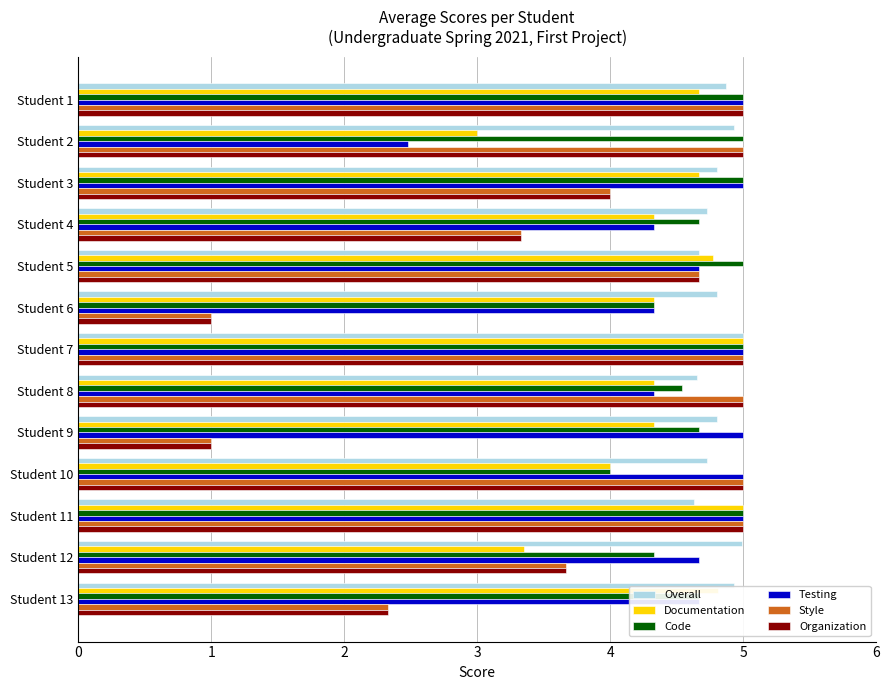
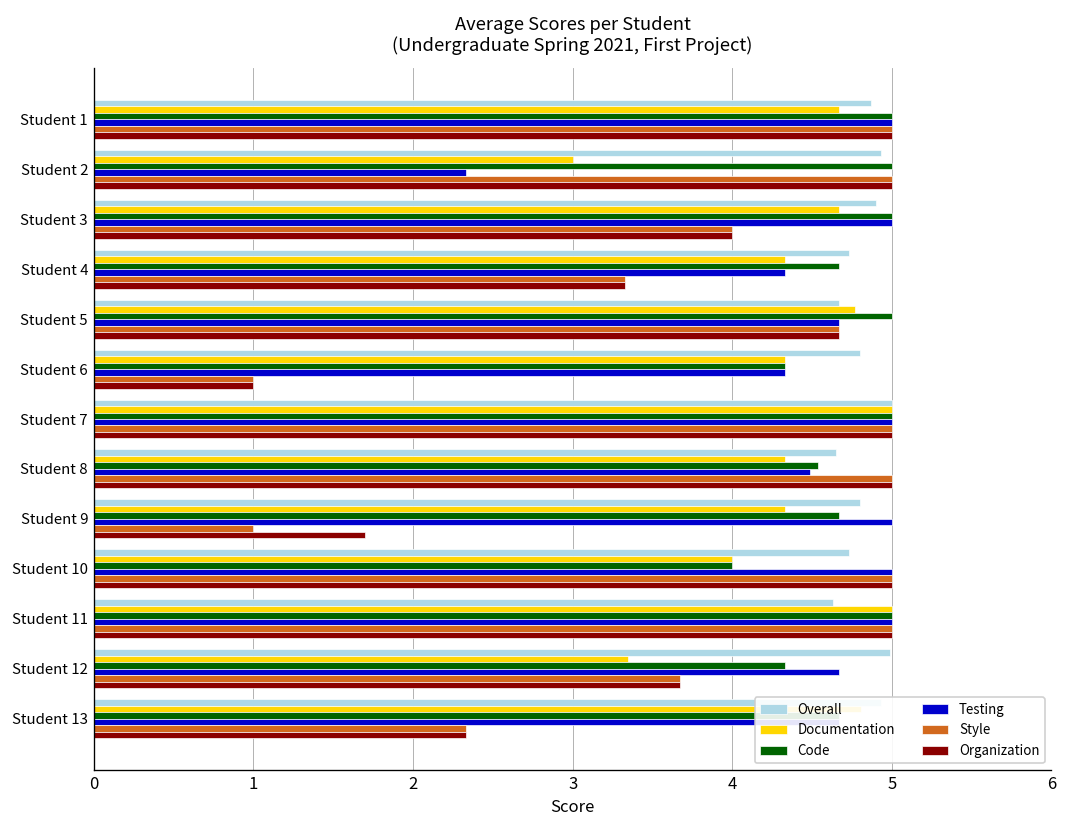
Testing, Student 2: 2.48 -> 2.33
Overall, Student 3: 4.8 -> 4.9
Testing, Student 8: 4.33 -> 4.49
Organization, Student 9: 1.0 -> 1.7
